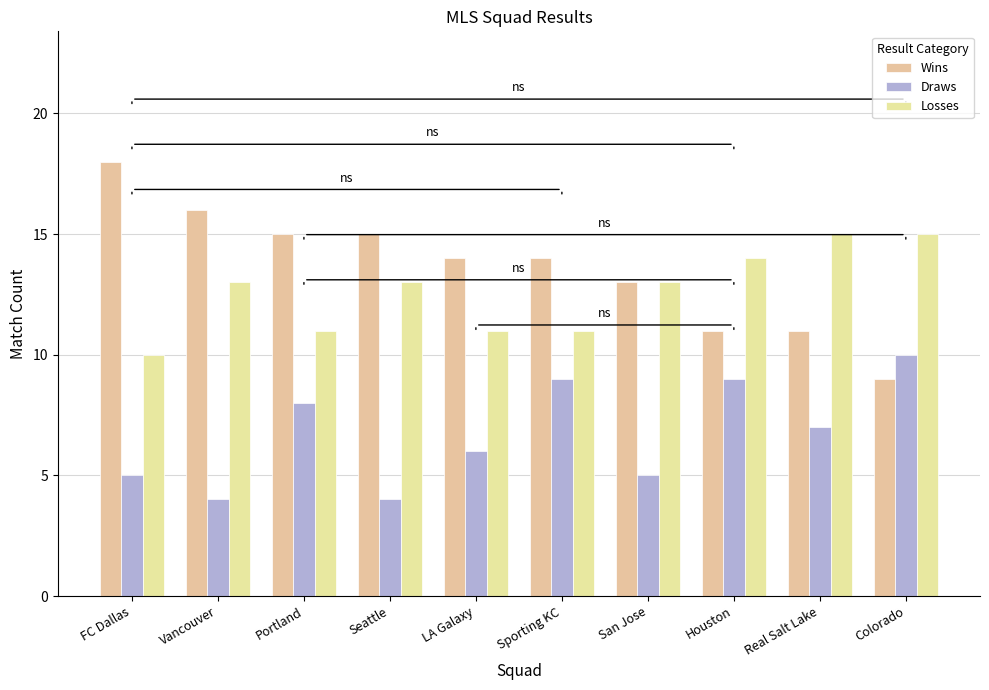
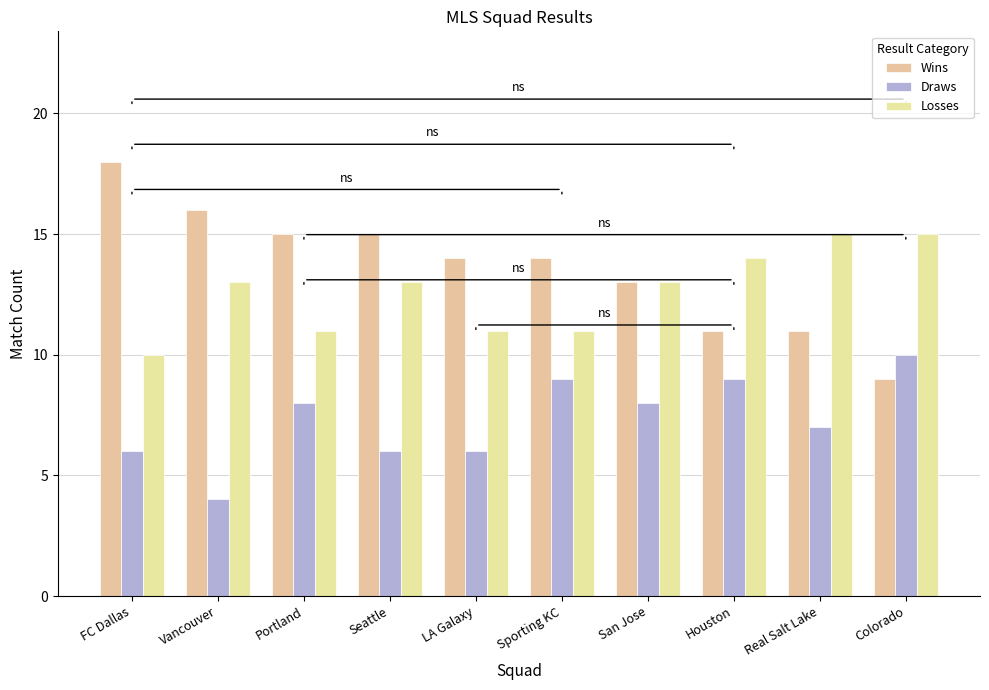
Draws, FC Dallas: 5 -> 6
Draws, Seattle: 4 -> 6
Draws, San Jose: 5 -> 8
